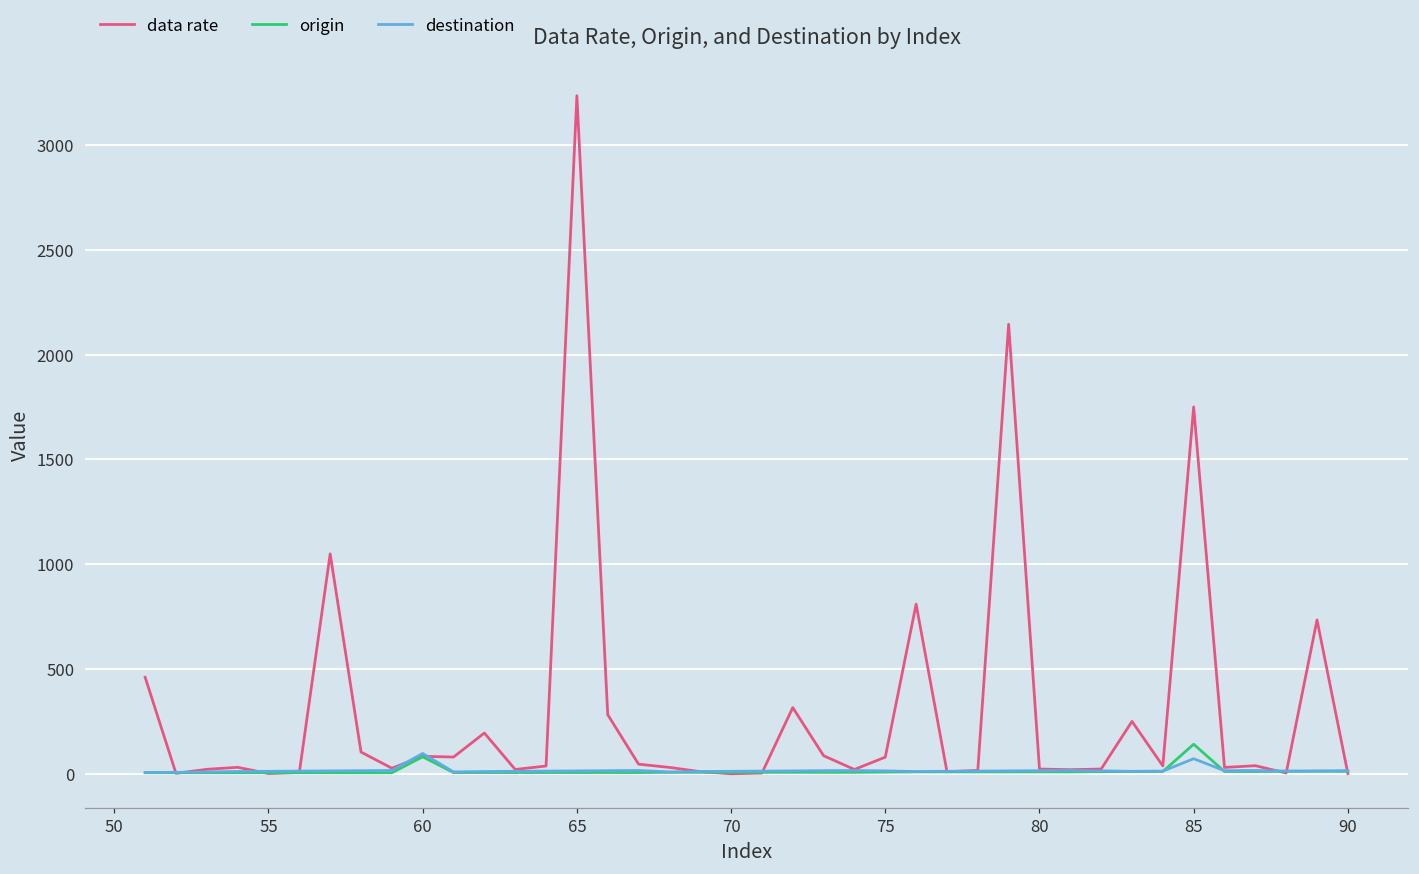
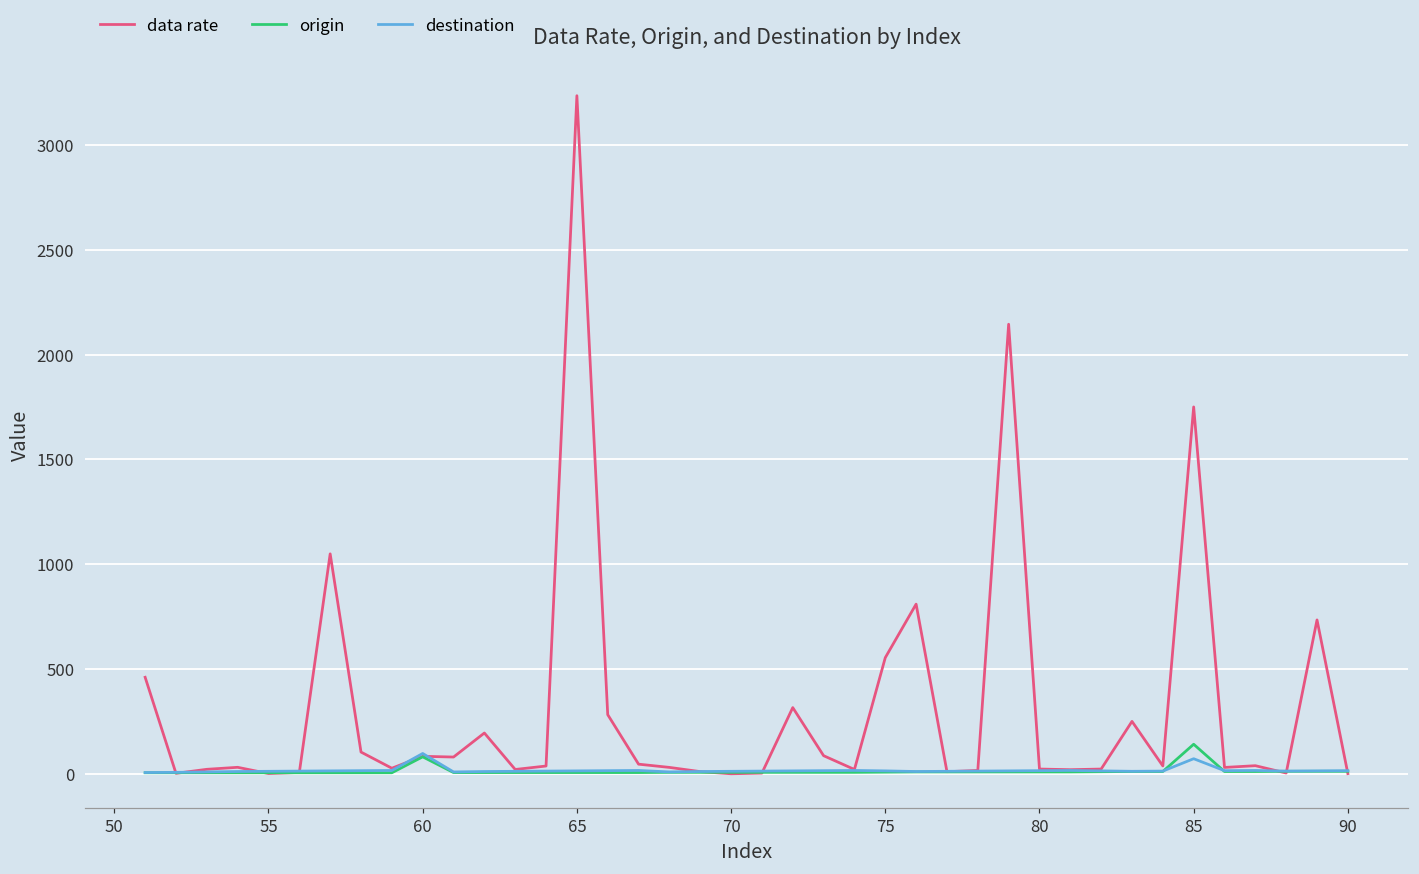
data rate, 75: 80 -> 550
